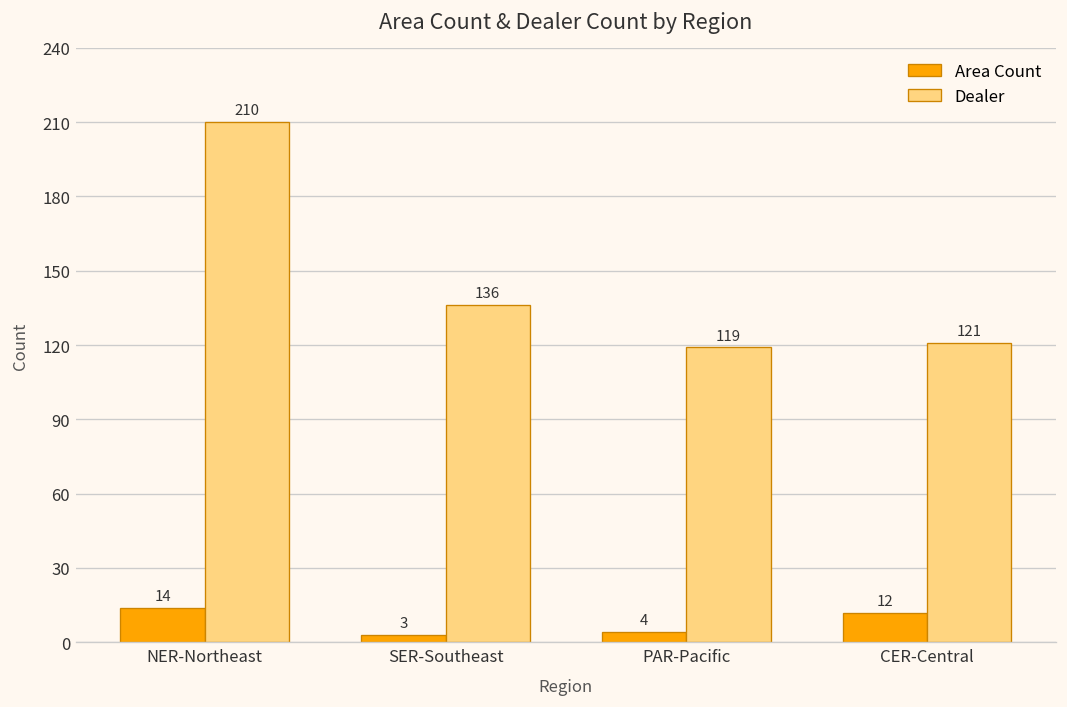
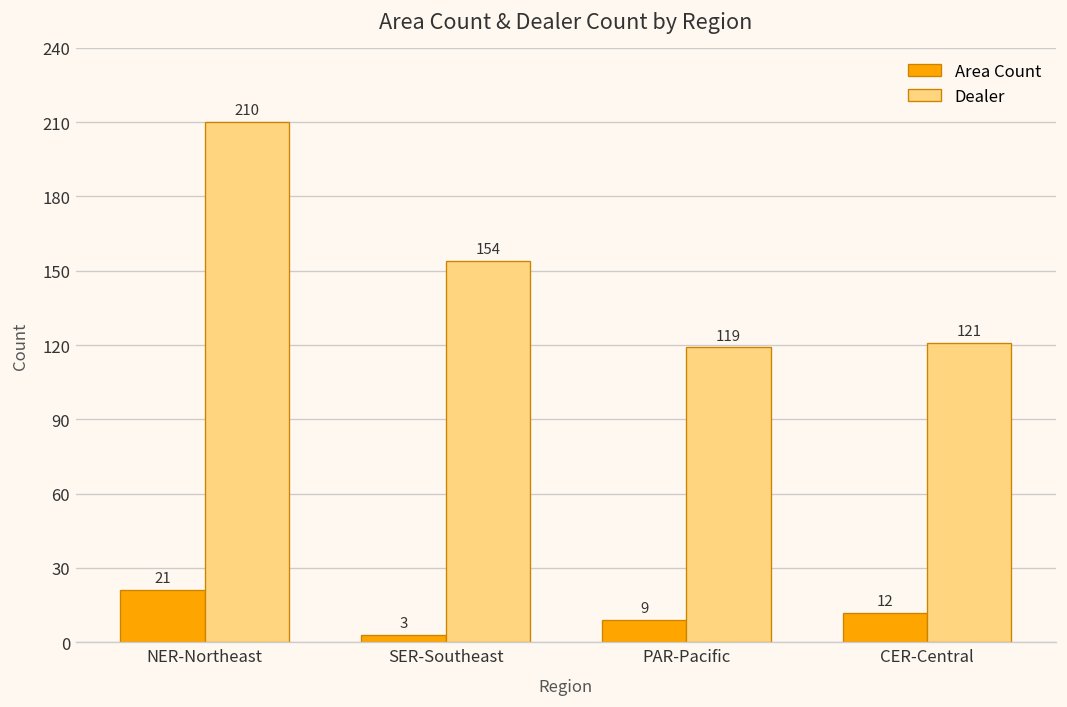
Area Count, NER-Northeast: 14 -> 21
Dealer, SER-Southeast: 136 -> 154
Area Count, PAR-Pacific: 4 -> 9
